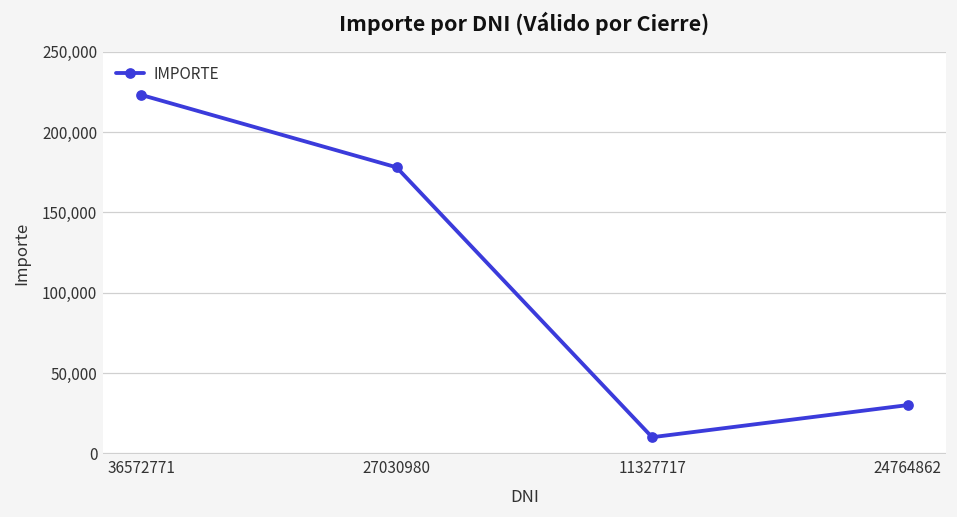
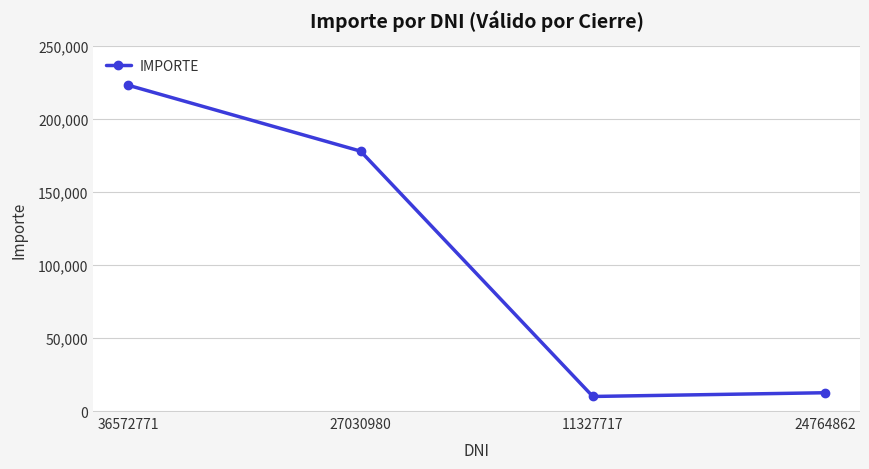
24764862: 30,000 -> 13,000
